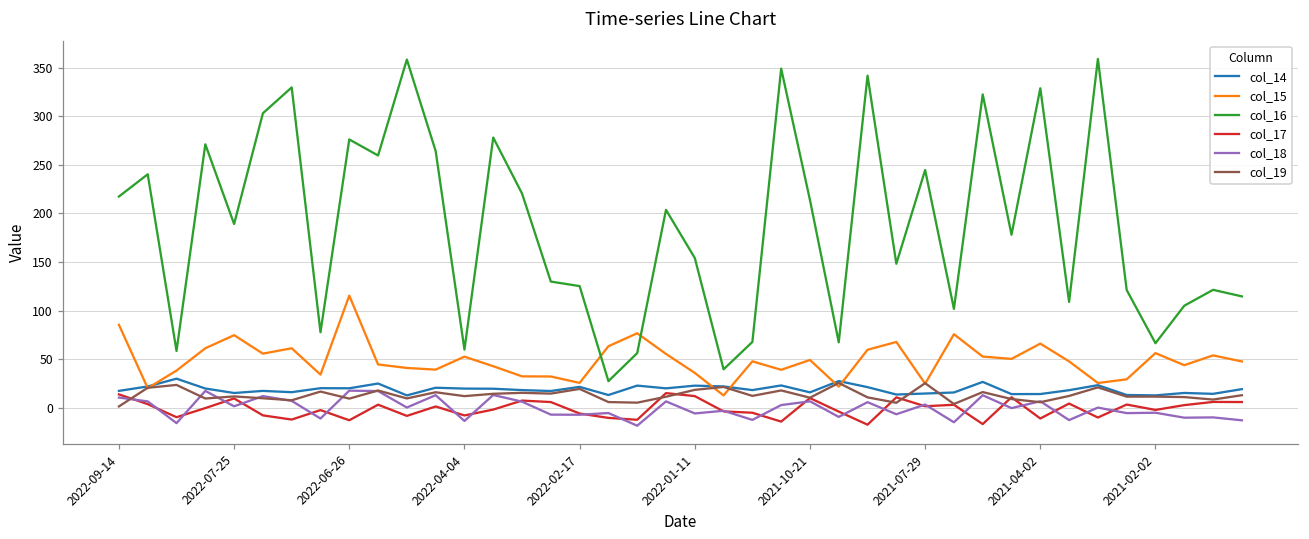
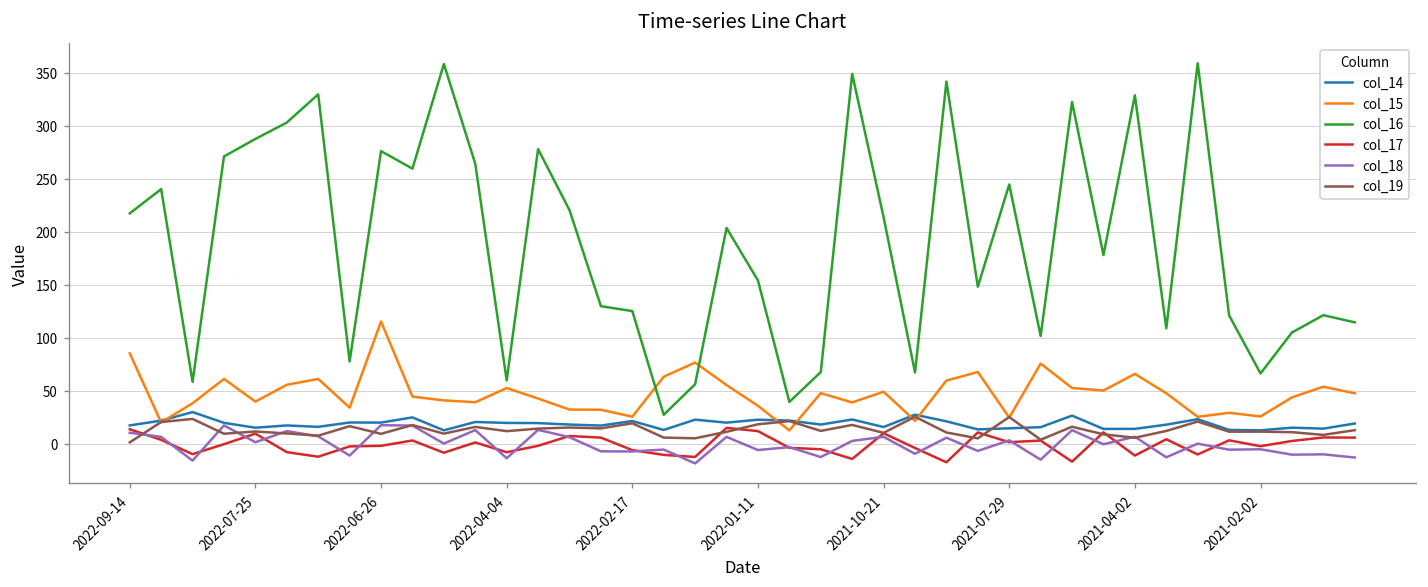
col_15, 2022-07-25: 70 -> 40
col_16, 2022-07-25: 190 -> 290
col_17, 2022-06-26: -10 -> 0
col_15, 2021-02-02: 60 -> 30
